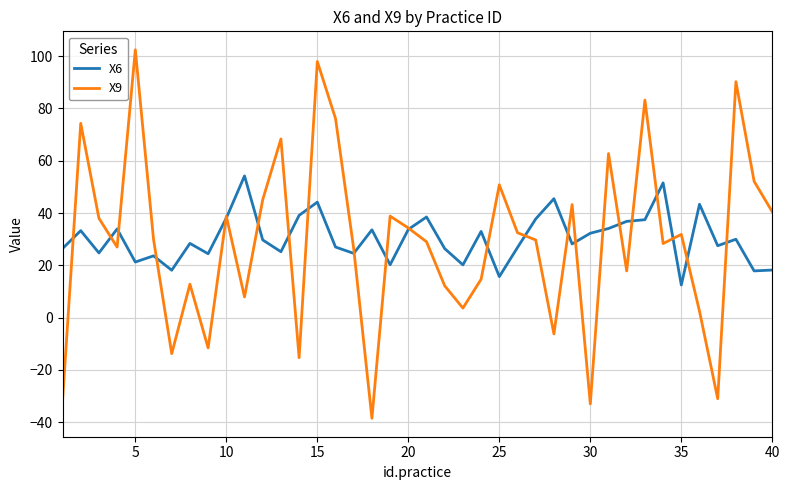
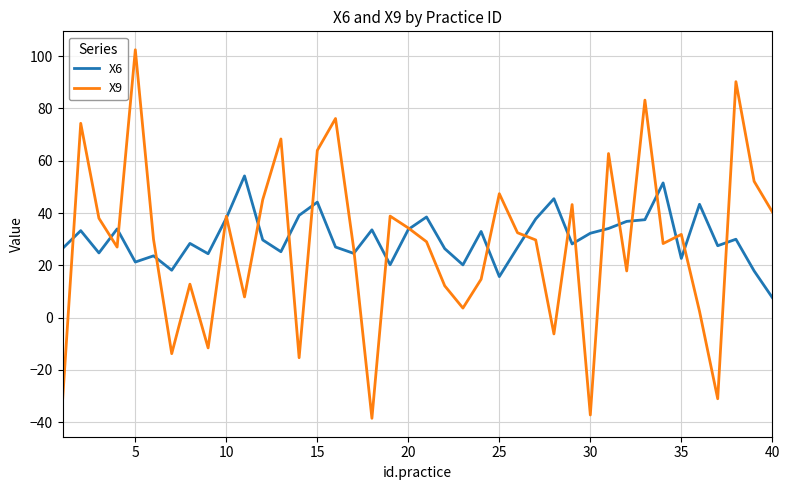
X9, 15: 98 -> 64
X9, 25: 51 -> 47
X9, 30: -33 -> -37
X6, 35: 12 -> 23
X6, 40: 18 -> 8
